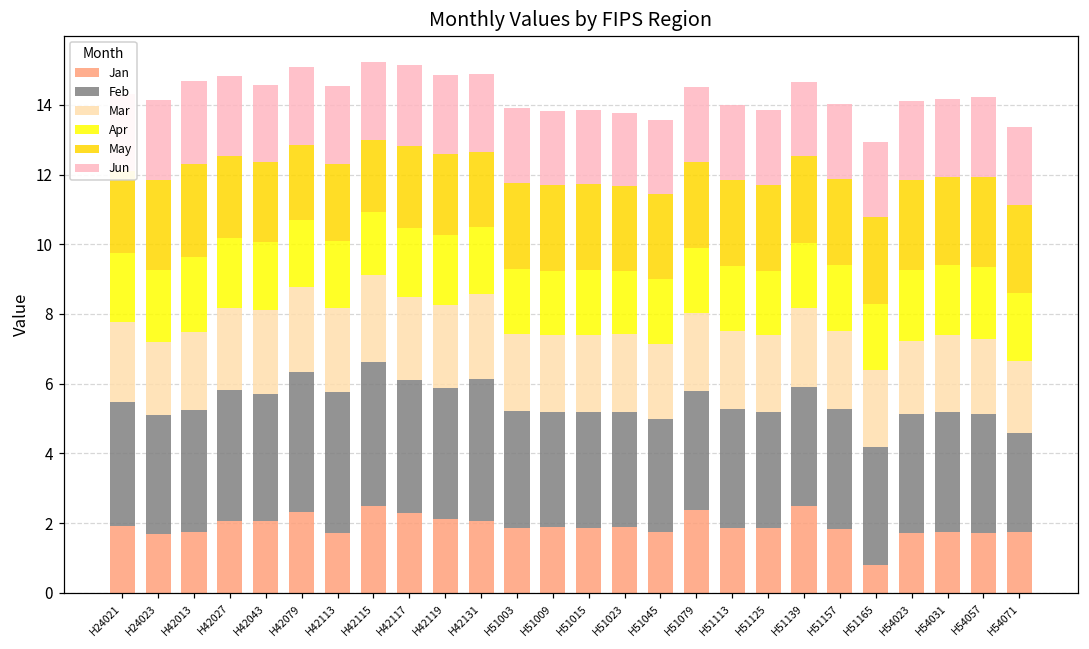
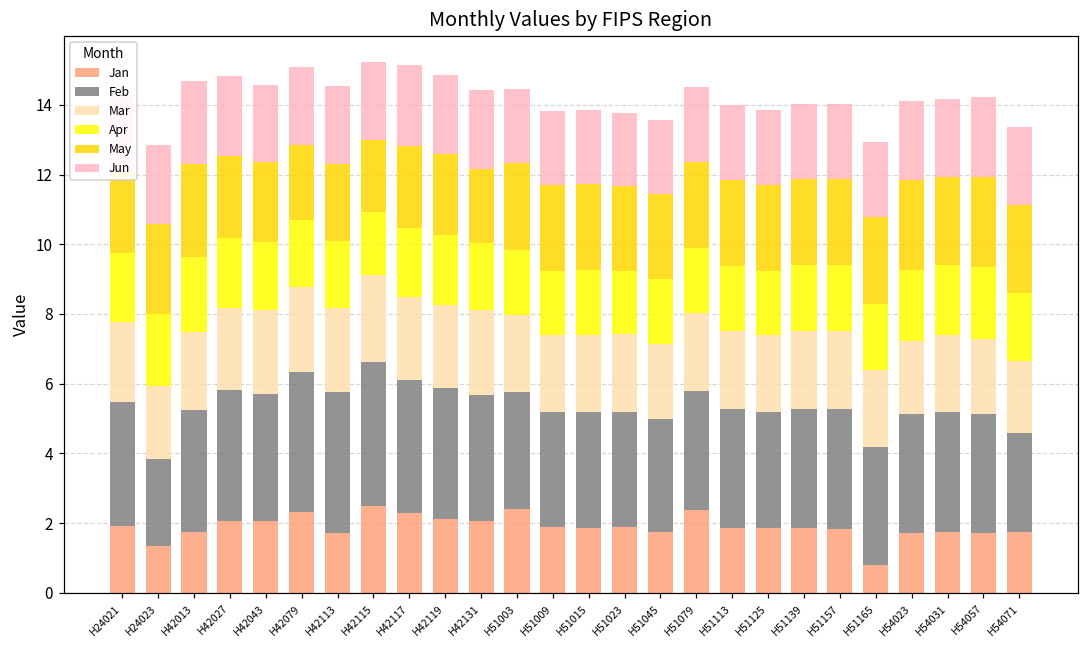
Jan, H24023: 1.7 -> 1.3
Feb, H24023: 3.4 -> 2.5
Feb, H42131: 4.1 -> 3.6
Jan, H51003: 1.8 -> 2.4
Jan, H51139: 2.5 -> 1.8
